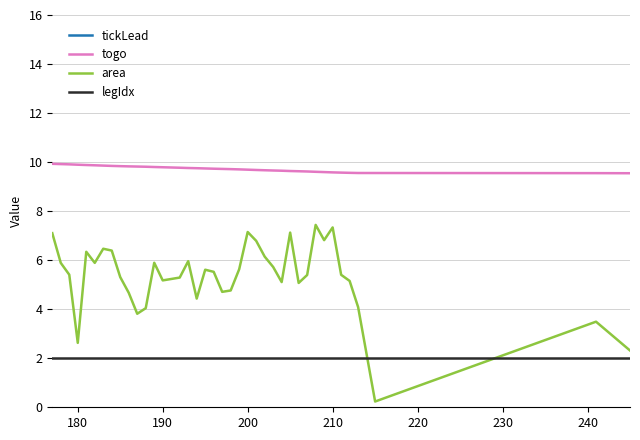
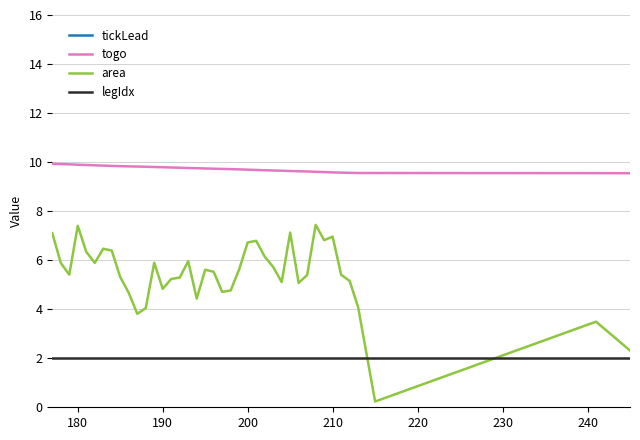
area, 180: 2.6 -> 7.4
area, 190: 5.2 -> 4.8
area, 200: 7.1 -> 6.7
area, 210: 7.3 -> 7.0
